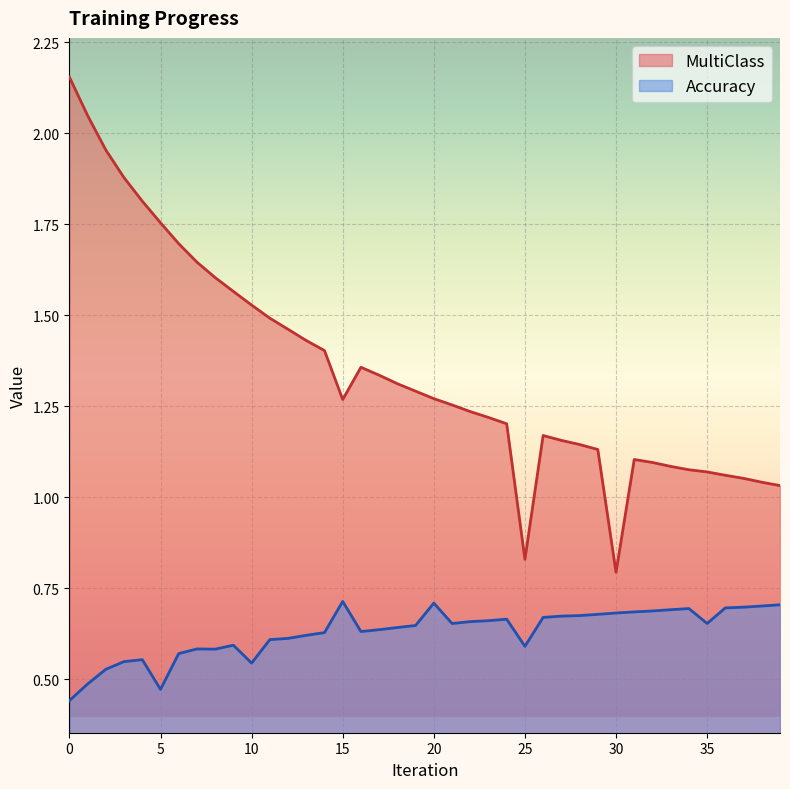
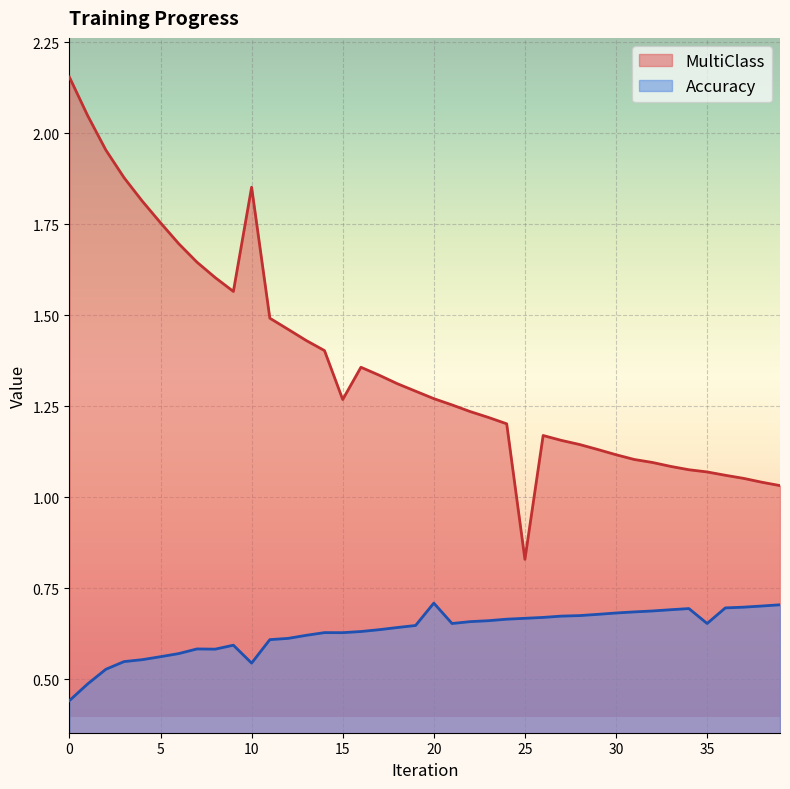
Accuracy, 5: 0.47 -> 0.56
MultiClass, 10: 1.53 -> 1.85
Accuracy, 15: 0.71 -> 0.63
Accuracy, 25: 0.59 -> 0.67
MultiClass, 30: 0.79 -> 1.12
